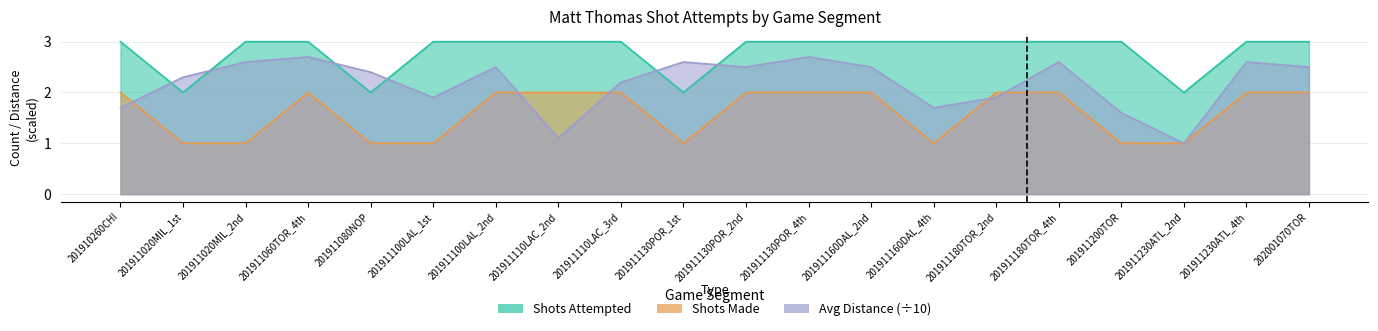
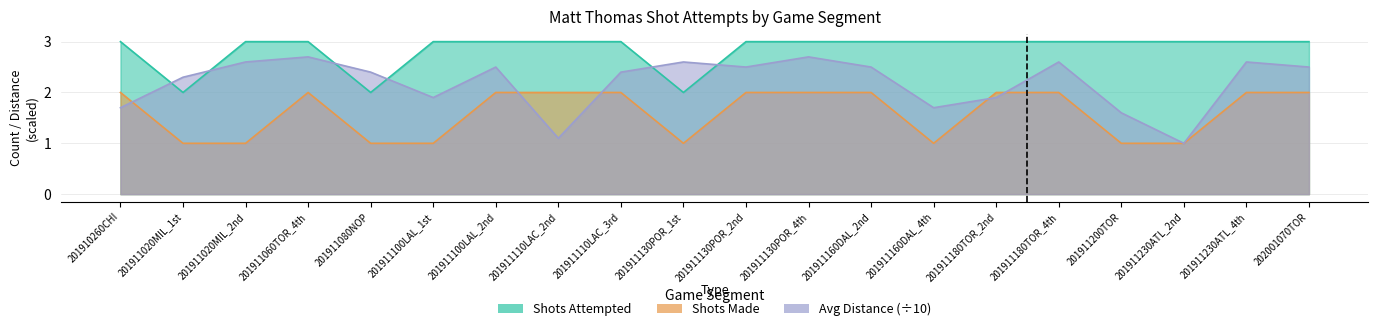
Avg Distance (÷10), 201911110LAC_3rd: 2.2 -> 2.4
Shots Attempted, 201911230ATL_2nd: 2 -> 3
